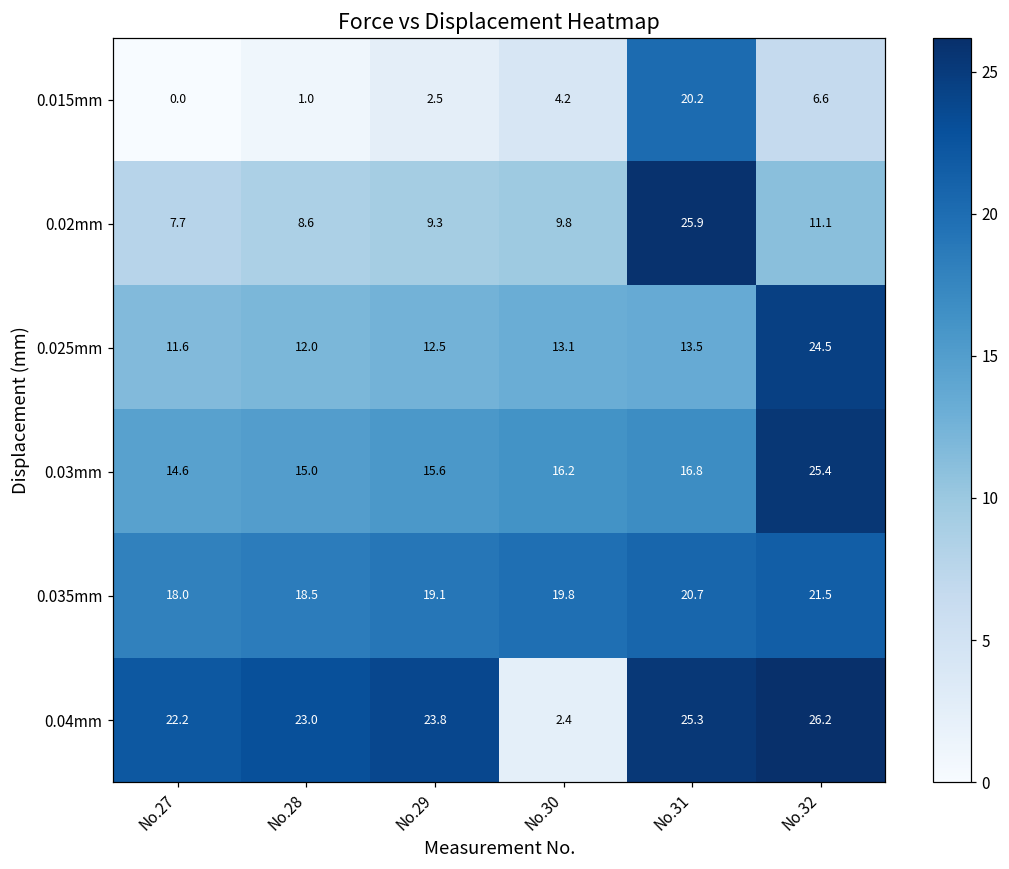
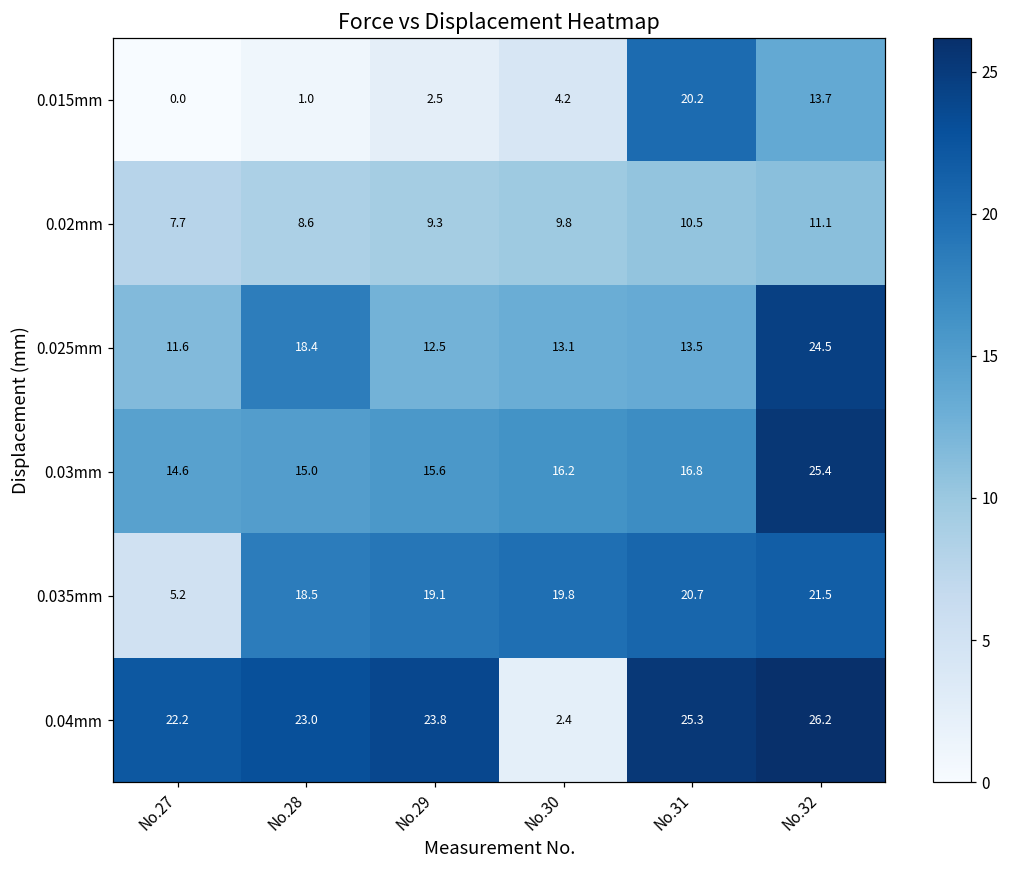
0.015mm, No.32: 6.6 -> 13.7
0.02mm, No.31: 25.9 -> 10.5
0.025mm, No.28: 12.0 -> 18.4
0.035mm, No.27: 18.0 -> 5.2
